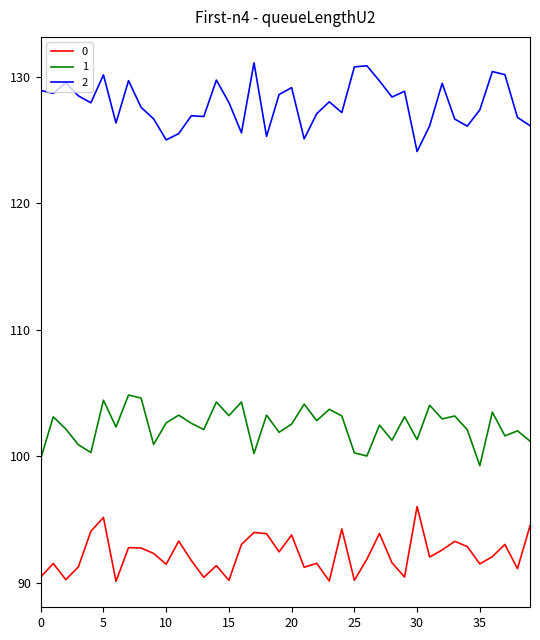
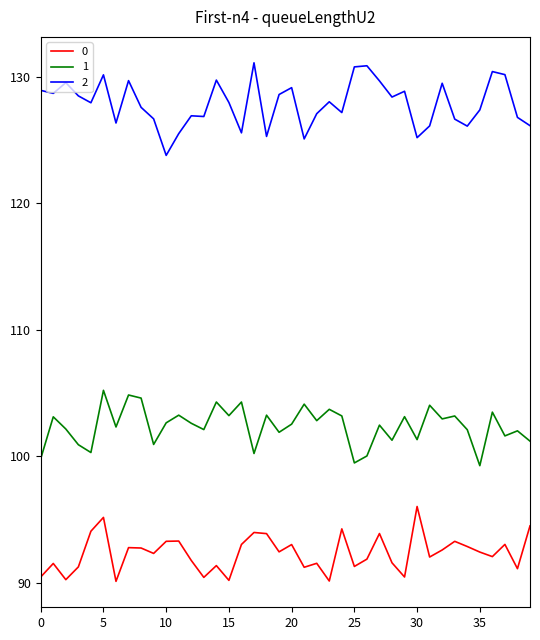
1, 5: 104.4 -> 105.2
0, 10: 91.4 -> 93.3
2, 10: 125.0 -> 123.8
0, 20: 93.8 -> 93.0
0, 25: 90.2 -> 91.3
1, 25: 100.3 -> 99.5
2, 30: 124.1 -> 125.2
0, 35: 91.5 -> 92.4
